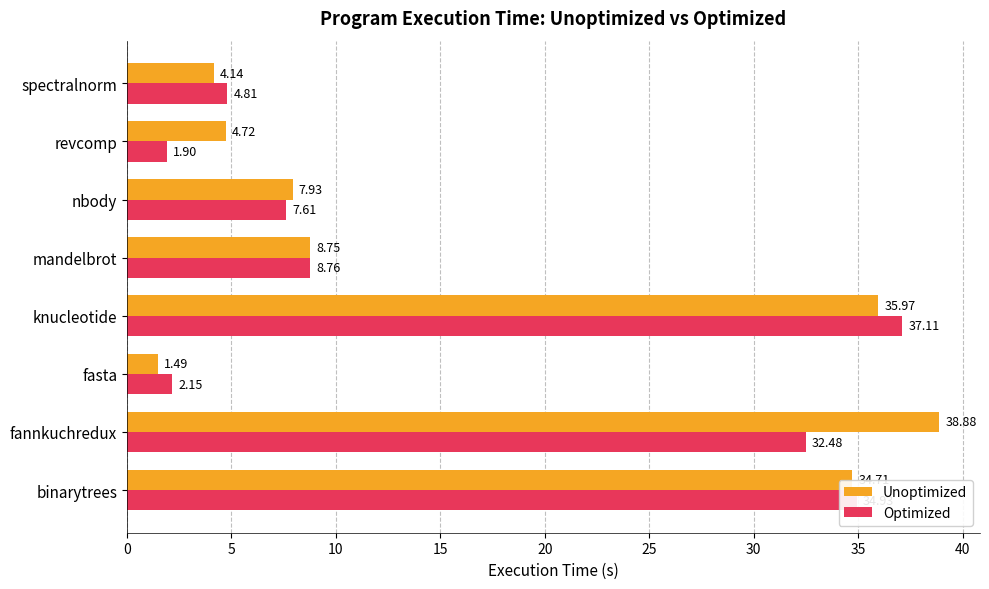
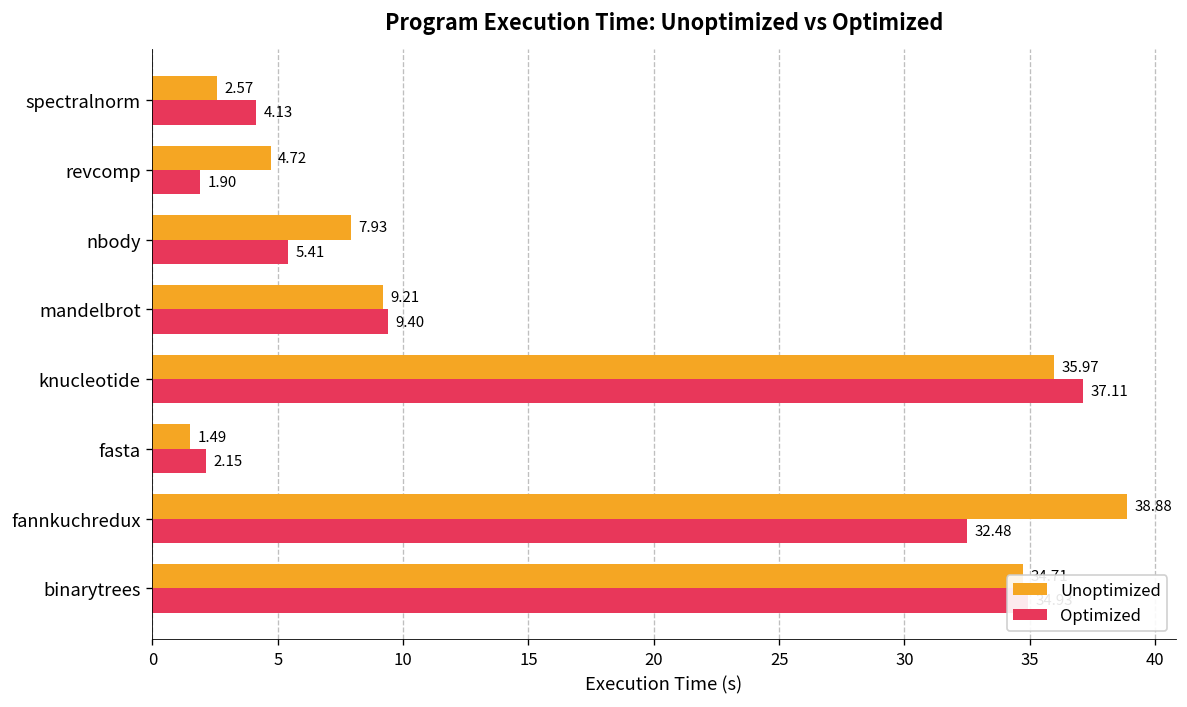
Unoptimized, spectralnorm: 4.14 -> 2.57
Optimized, spectralnorm: 4.81 -> 4.13
Optimized, nbody: 7.61 -> 5.41
Unoptimized, mandelbrot: 8.75 -> 9.21
Optimized, mandelbrot: 8.76 -> 9.40
